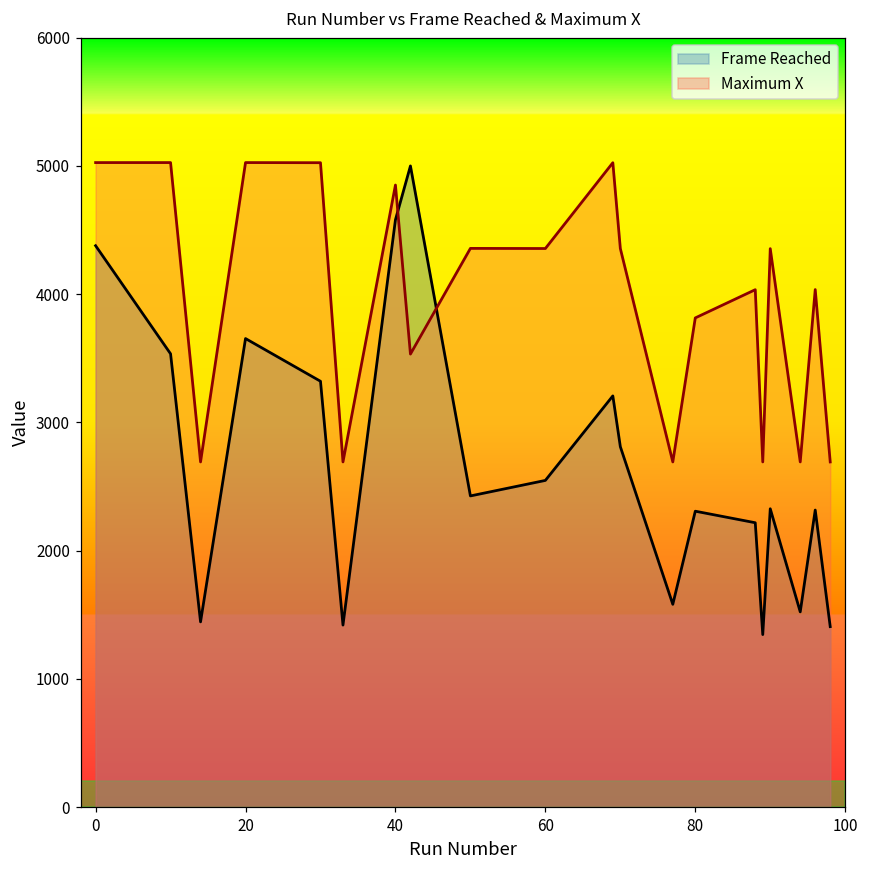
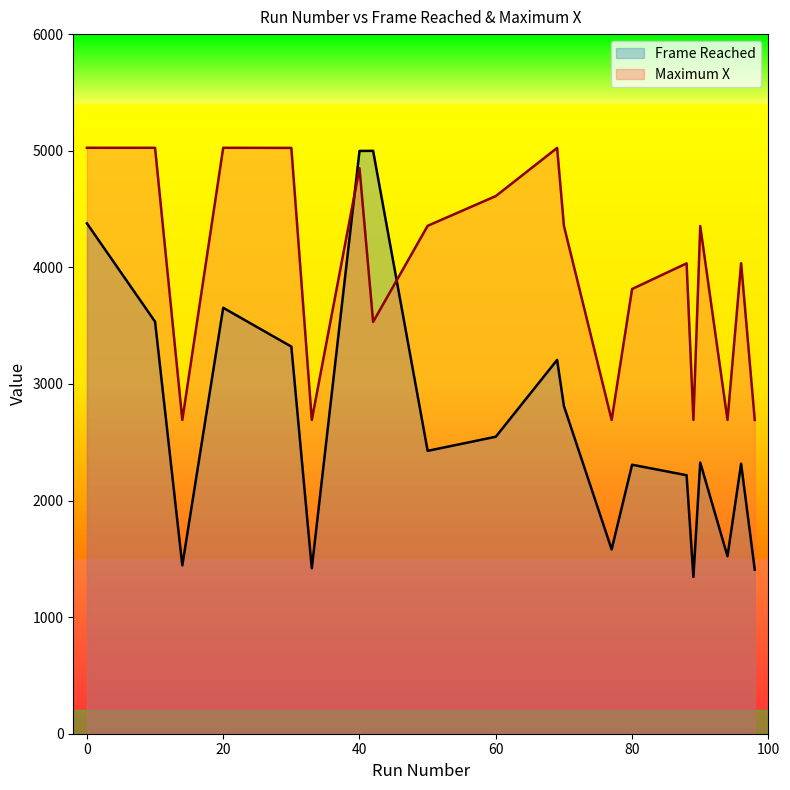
Frame Reached, 40: 4580 -> 5000
Maximum X, 60: 4360 -> 4610
